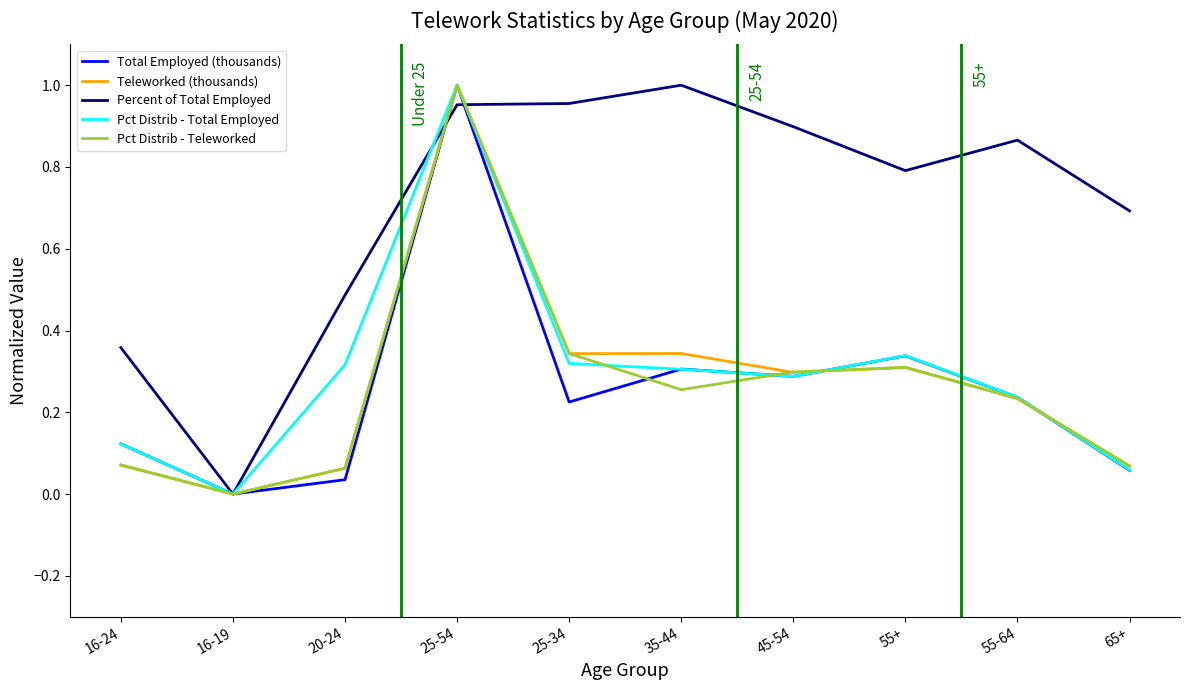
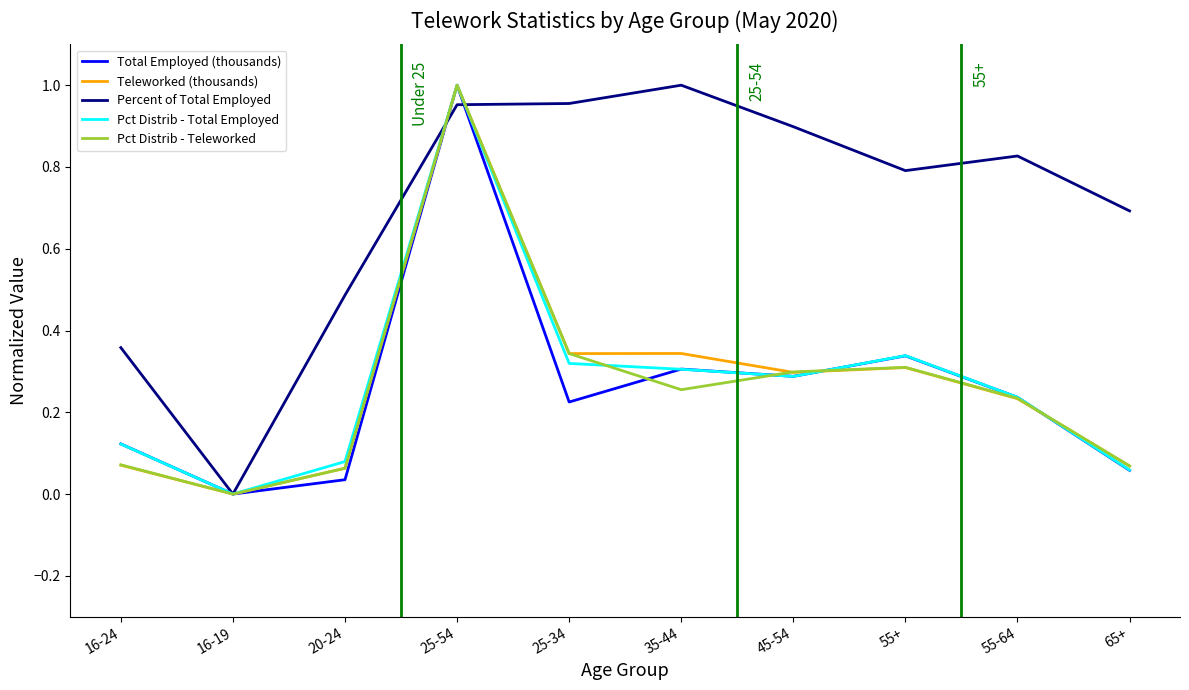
Pct Distrib - Total Employed, 20-24: 0.32 -> 0.08
Percent of Total Employed, 55-64: 0.87 -> 0.83
